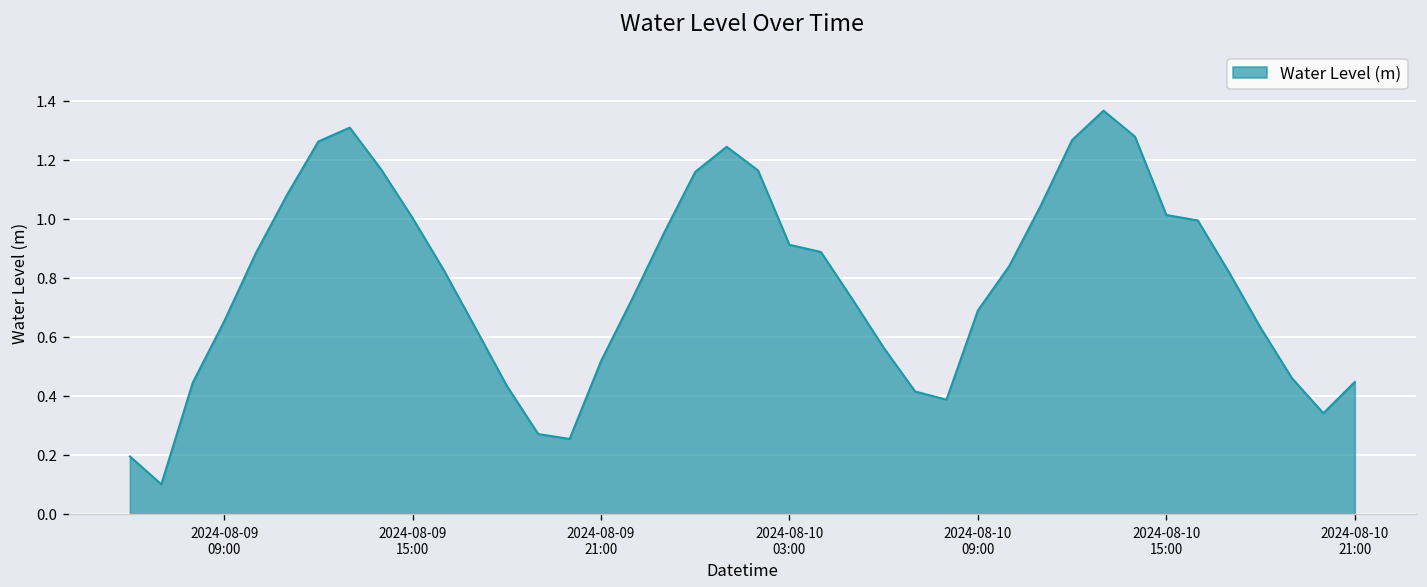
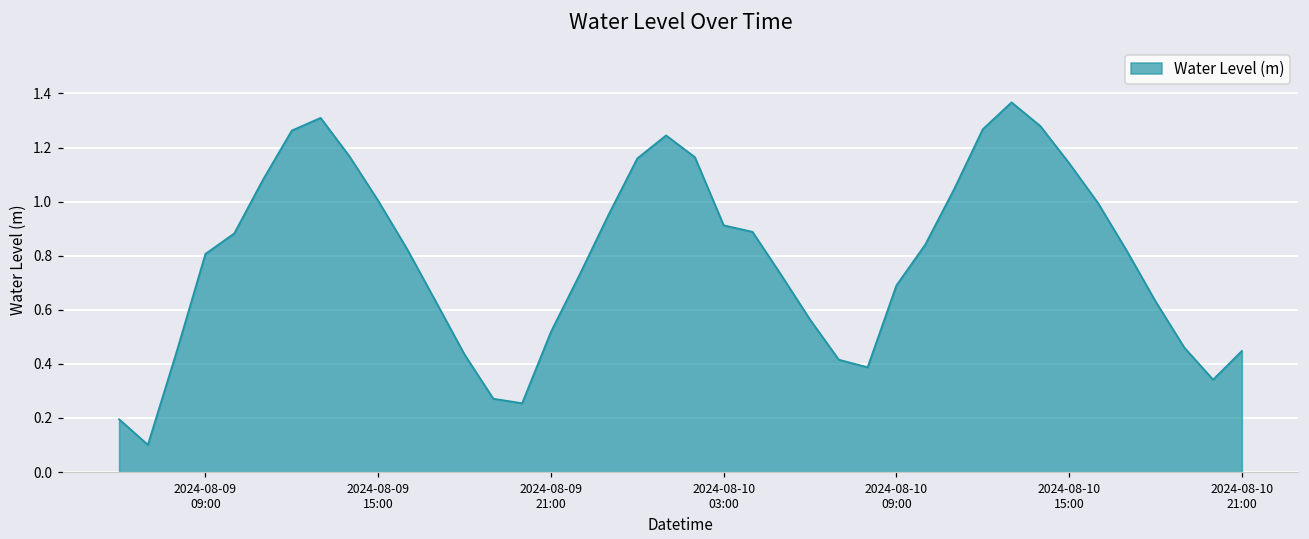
2024-08-09 09:00: 0.65 -> 0.81
2024-08-10 15:00: 1.01 -> 1.14
